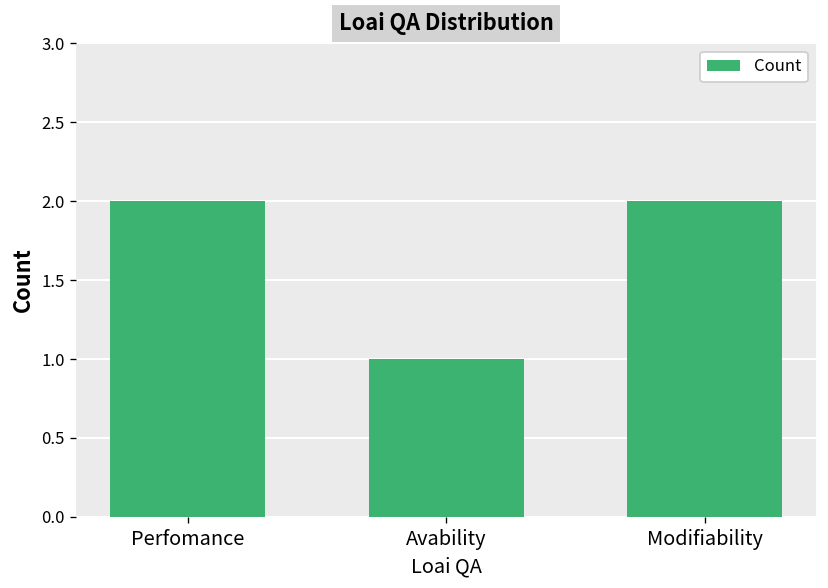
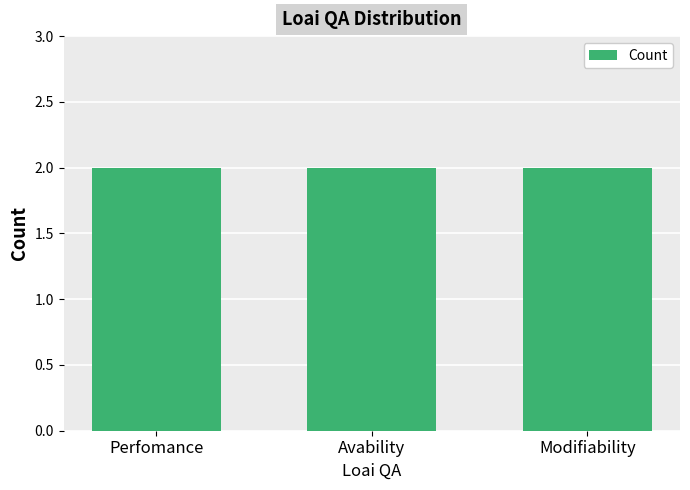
Avability: 1 -> 2
